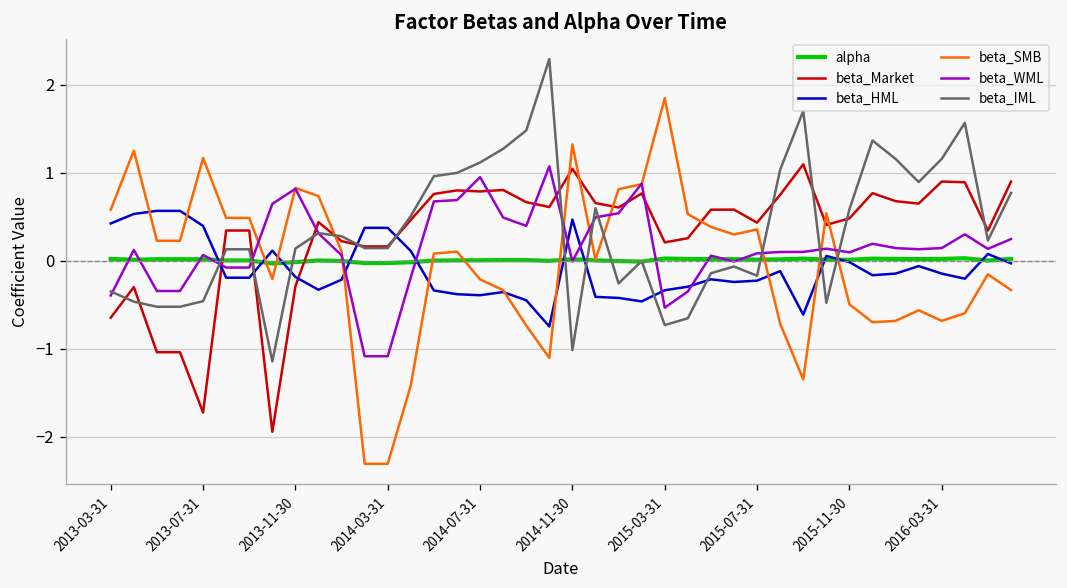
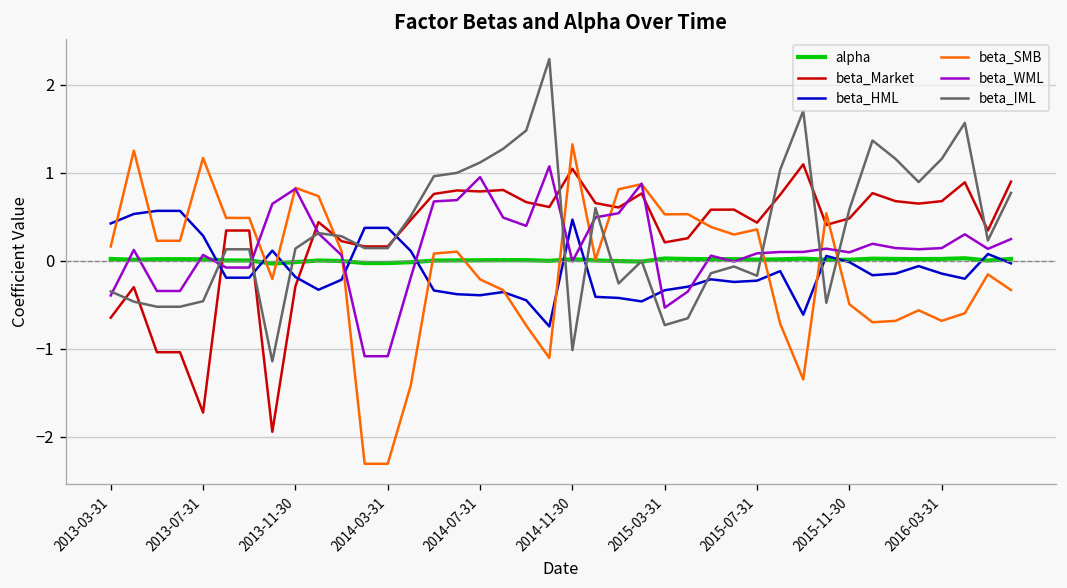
beta_SMB, 2013-03-31: 0.6 -> 0.2
beta_HML, 2013-07-31: 0.4 -> 0.3
beta_SMB, 2015-03-31: 1.8 -> 0.5
beta_Market, 2016-03-31: 0.9 -> 0.7
